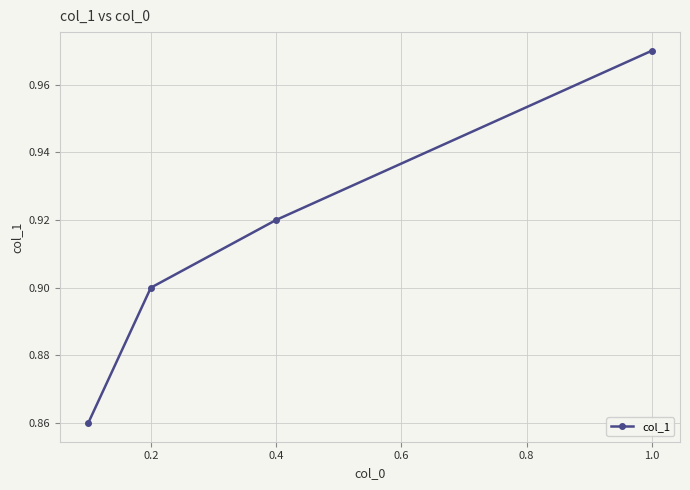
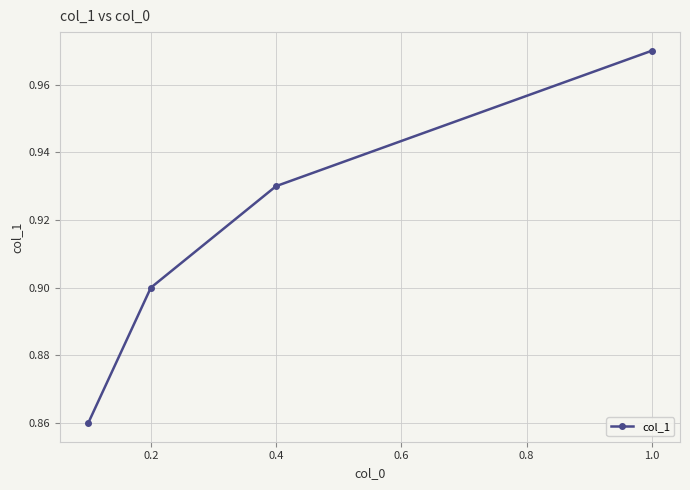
0.4: 0.92 -> 0.93
